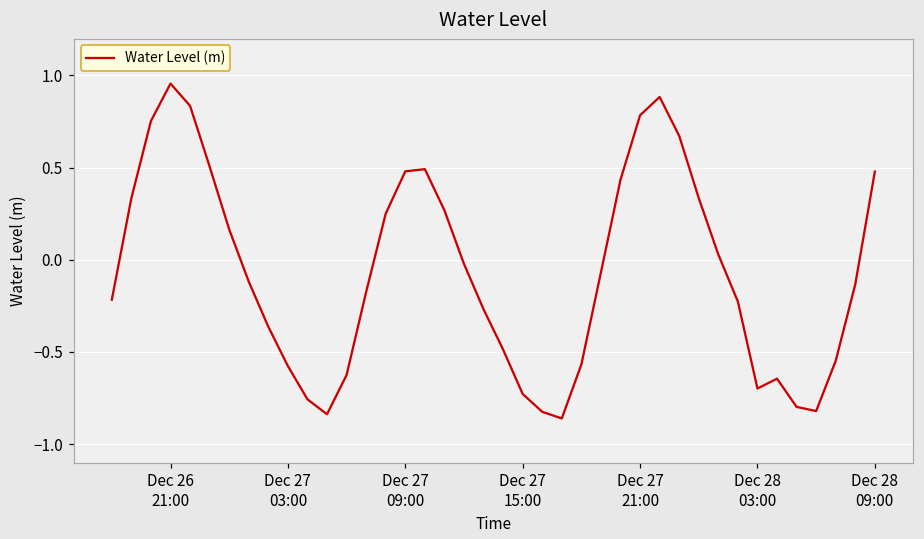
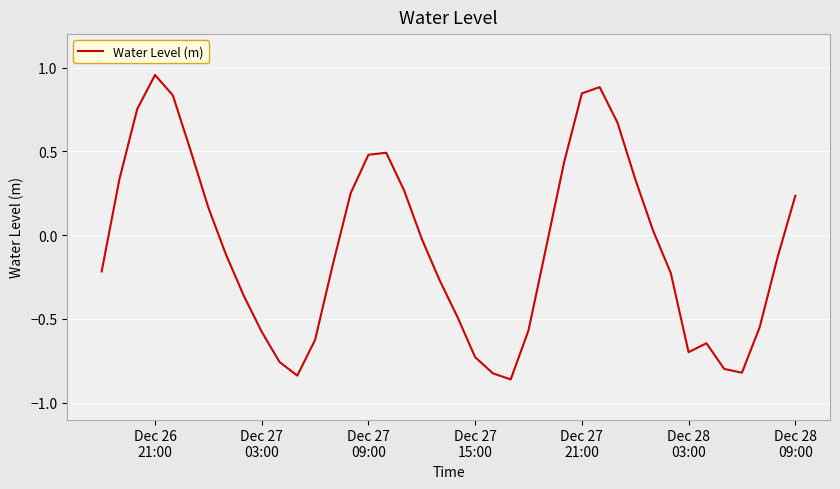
Dec 27 21:00: 0.78 -> 0.85
Dec 28 09:00: 0.48 -> 0.24
